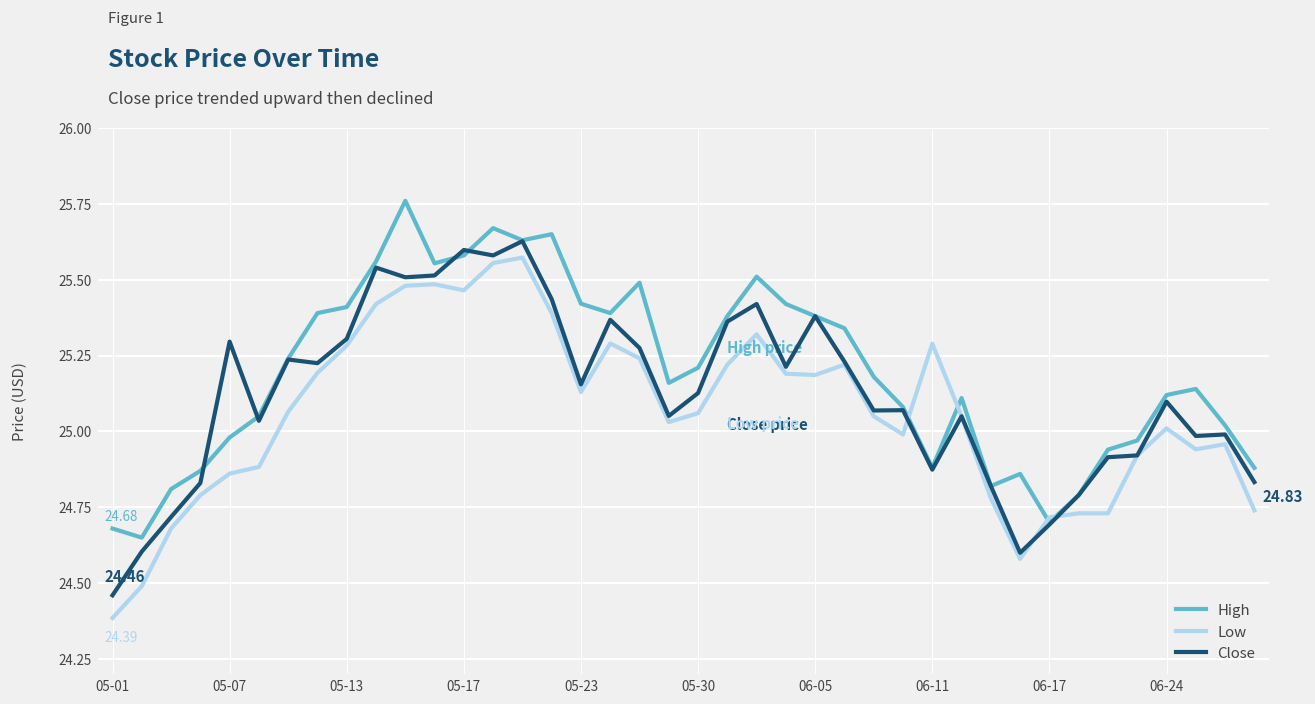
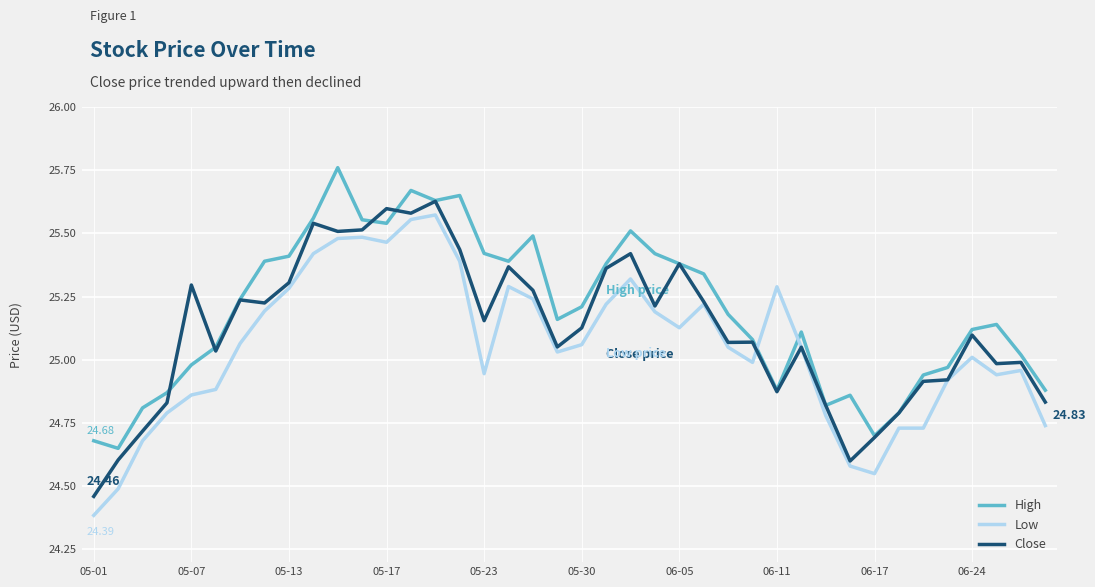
High, 05-17: 25.58 -> 25.54
Low, 05-23: 25.13 -> 24.95
Low, 06-05: 25.19 -> 25.13
Low, 06-17: 24.72 -> 24.55
